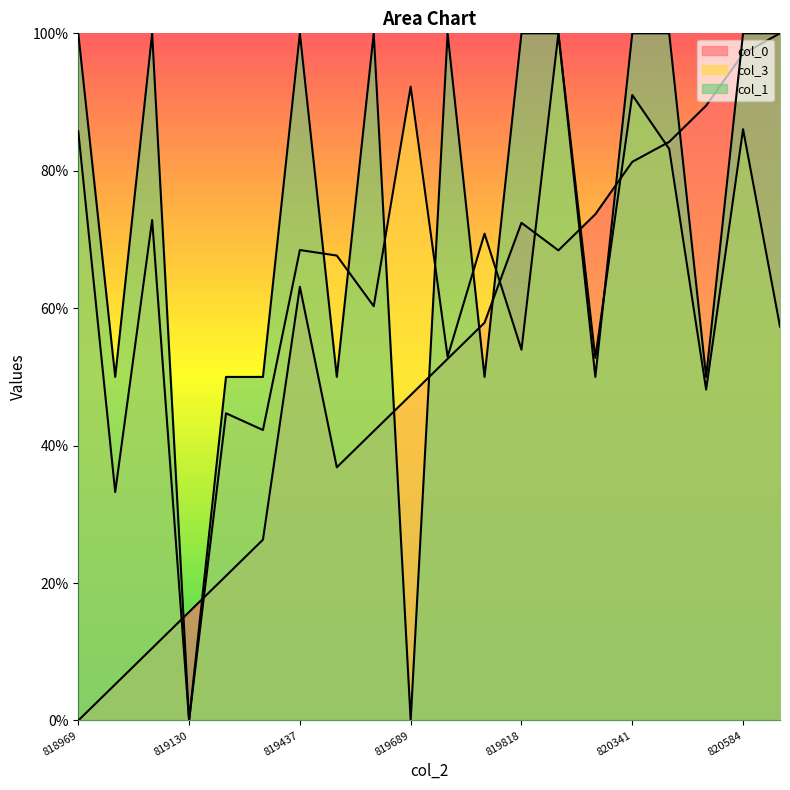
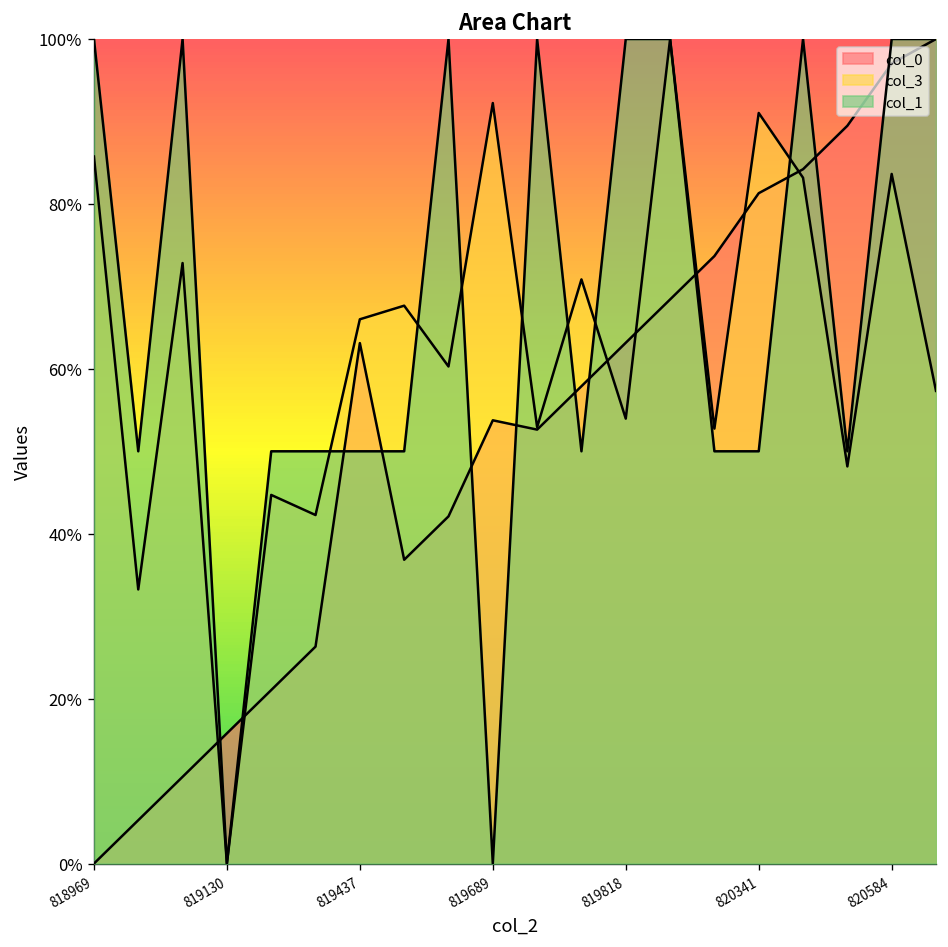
col_3, 819437: 68% -> 66%
col_1, 819437: 100% -> 50%
col_0, 819689: 47% -> 54%
col_0, 819818: 72% -> 63%
col_1, 820341: 100% -> 50%
col_3, 820584: 86% -> 84%
